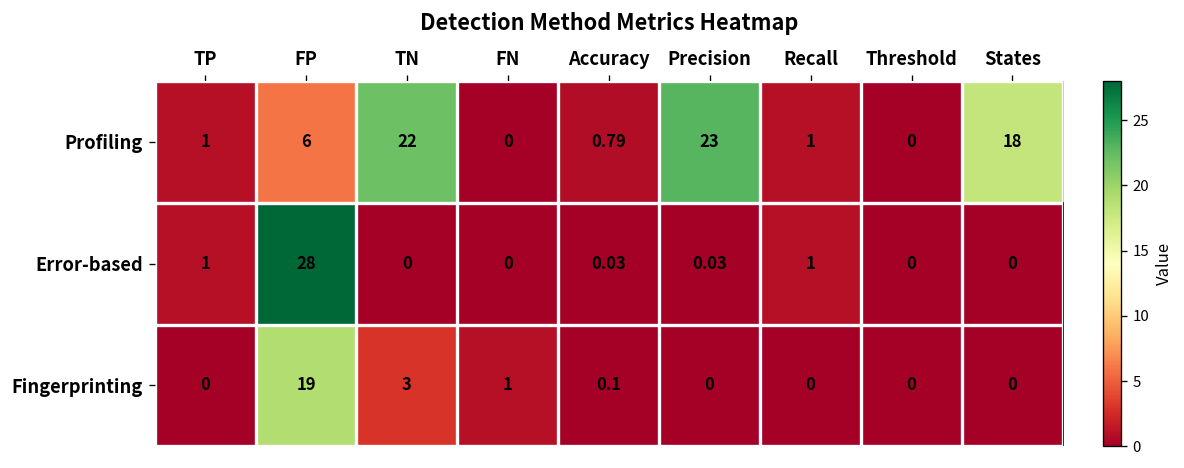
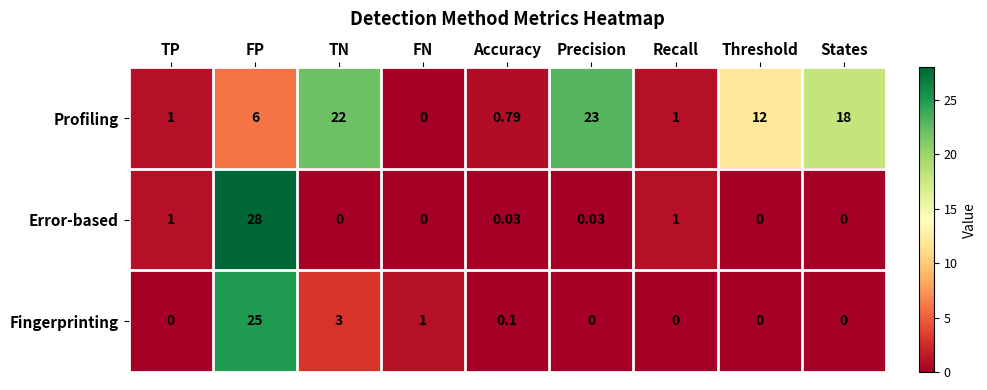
Profiling, Threshold: 0 -> 12
Fingerprinting, FP: 19 -> 25
